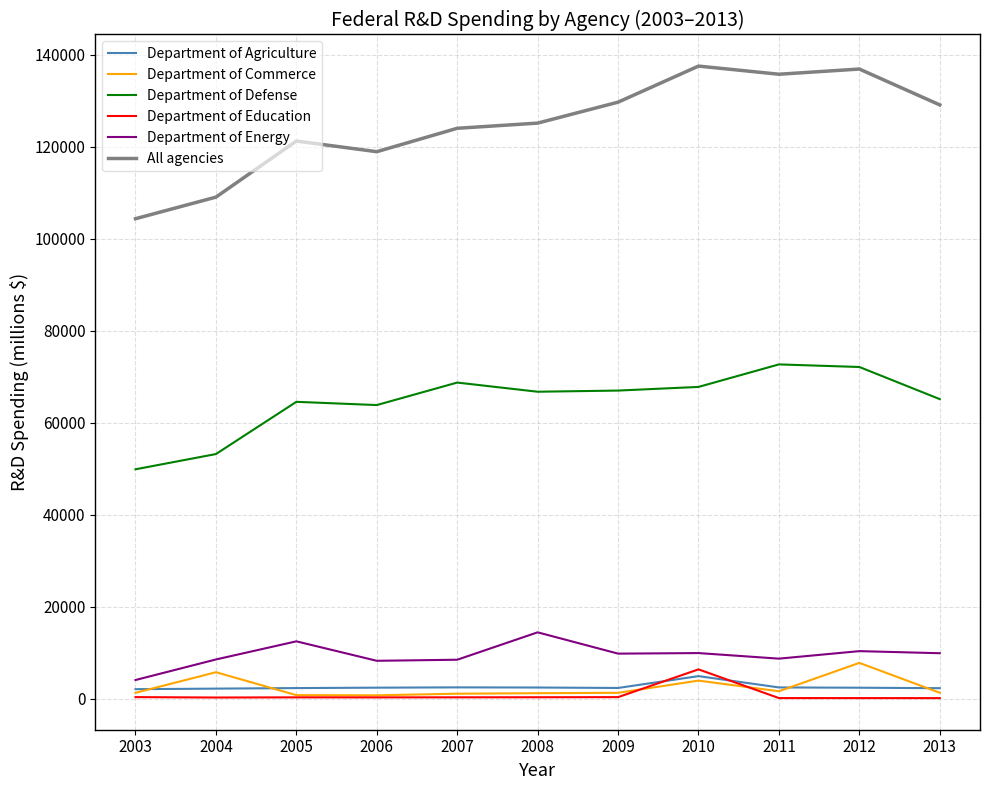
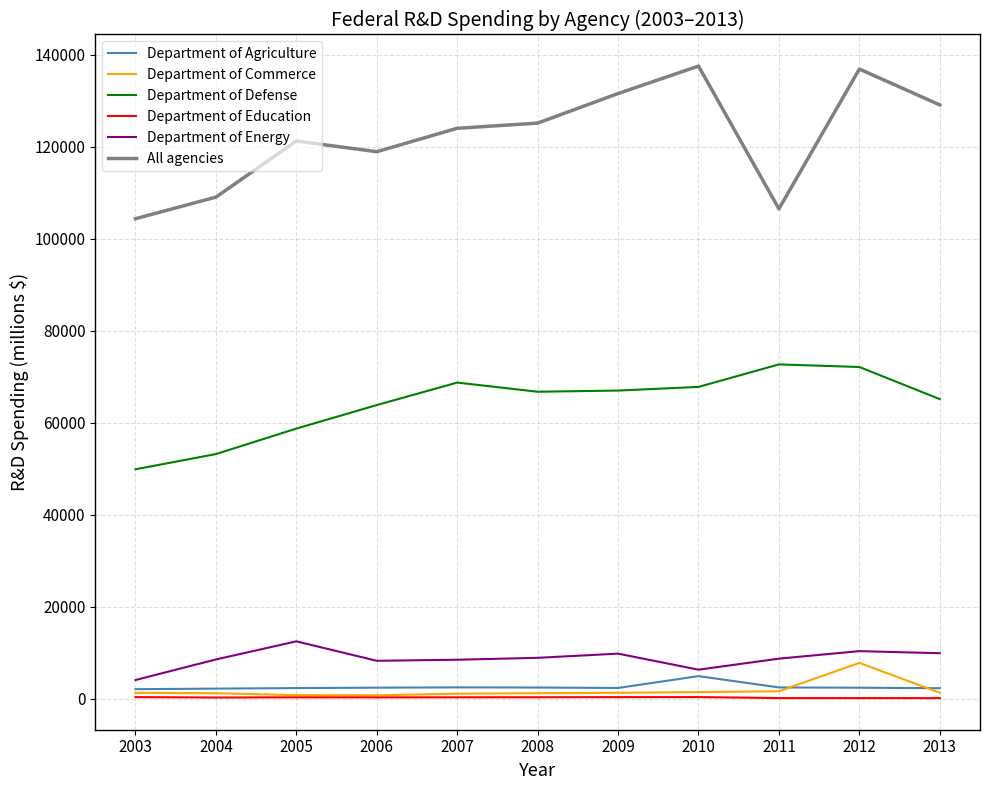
Department of Commerce, 2004: 6000 -> 1000
Department of Defense, 2005: 65000 -> 59000
Department of Energy, 2008: 14000 -> 9000
All agencies, 2009: 130000 -> 132000
Department of Commerce, 2010: 4000 -> 1000
Department of Education, 2010: 6000 -> 0
Department of Energy, 2010: 10000 -> 6000
All agencies, 2011: 136000 -> 106000
